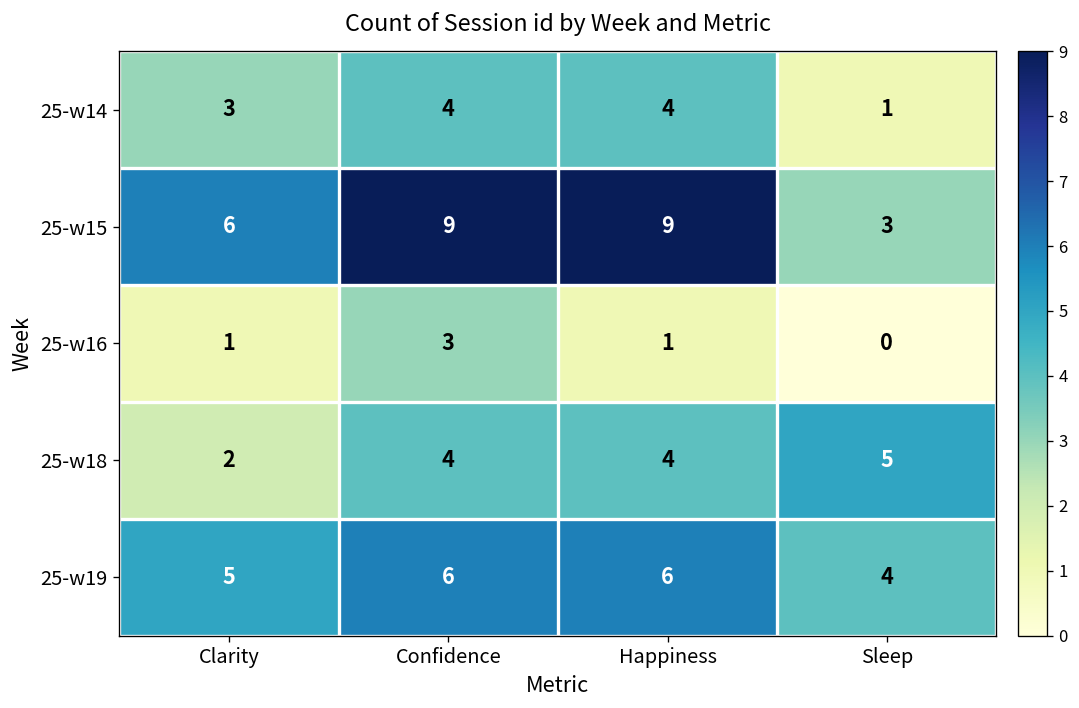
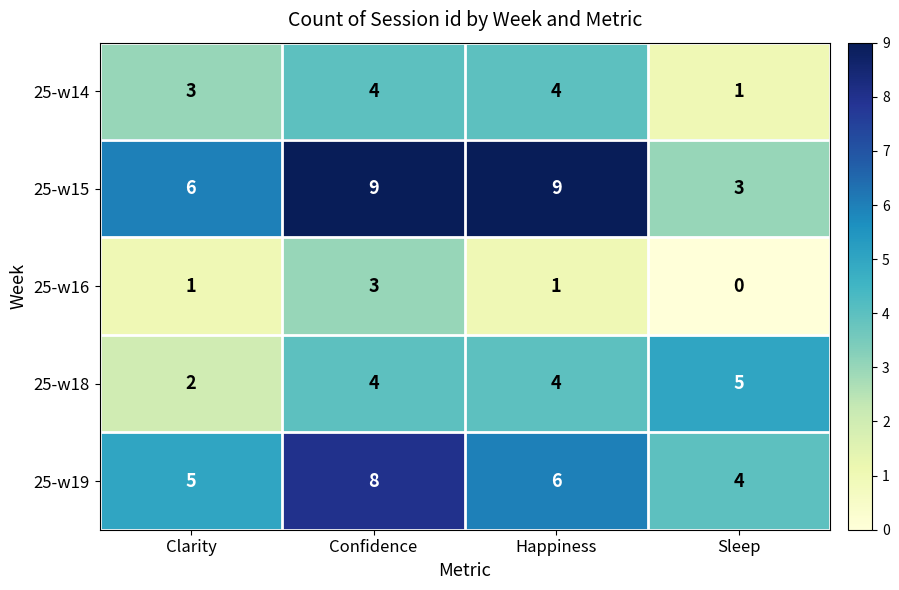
25-w19, Confidence: 6 -> 8
